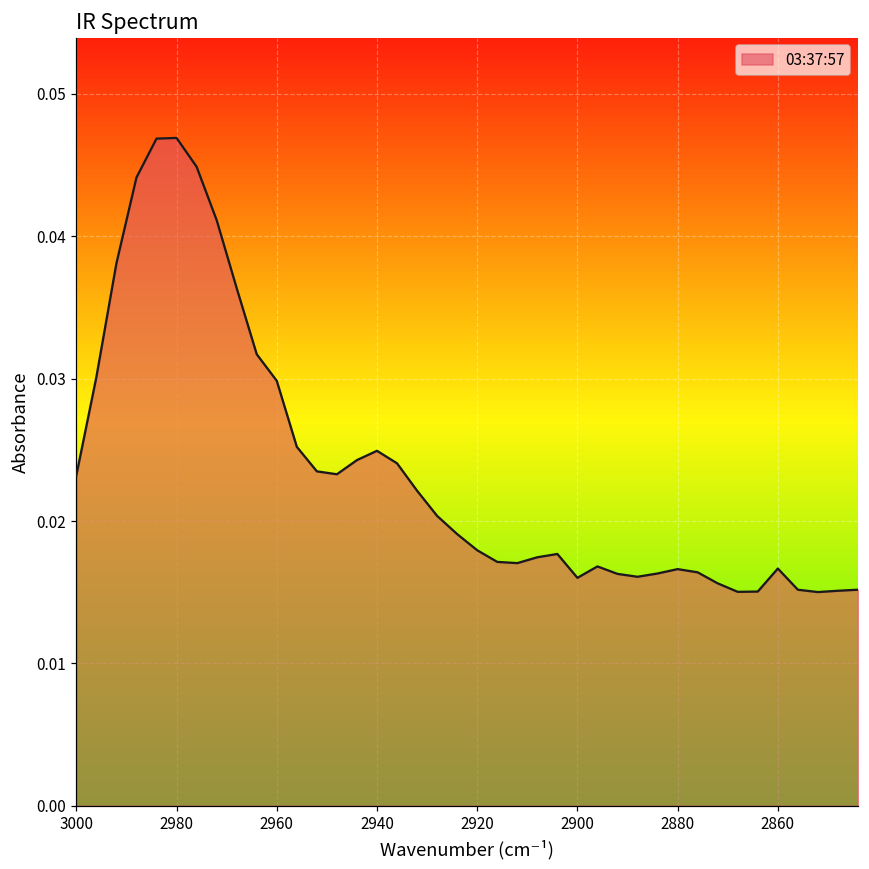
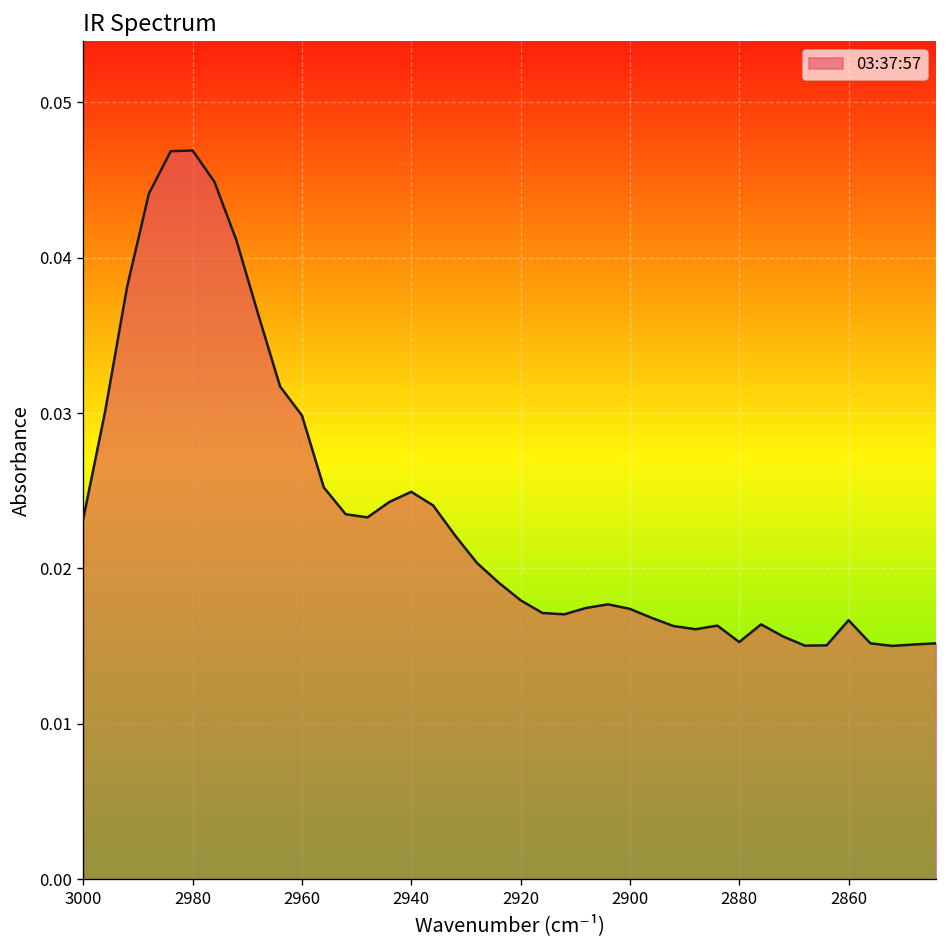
2900: 0.0160 -> 0.0174
2880: 0.0166 -> 0.0153
